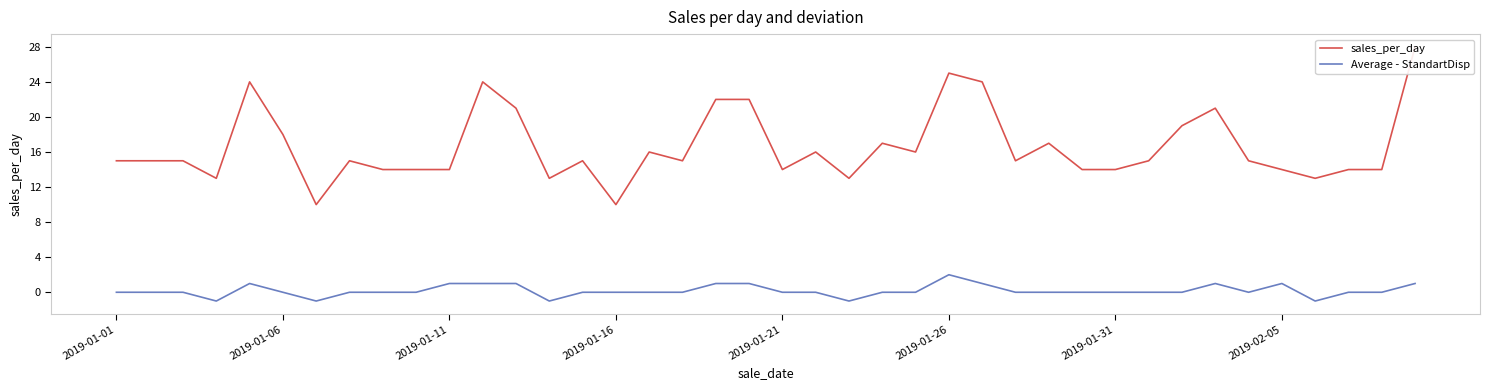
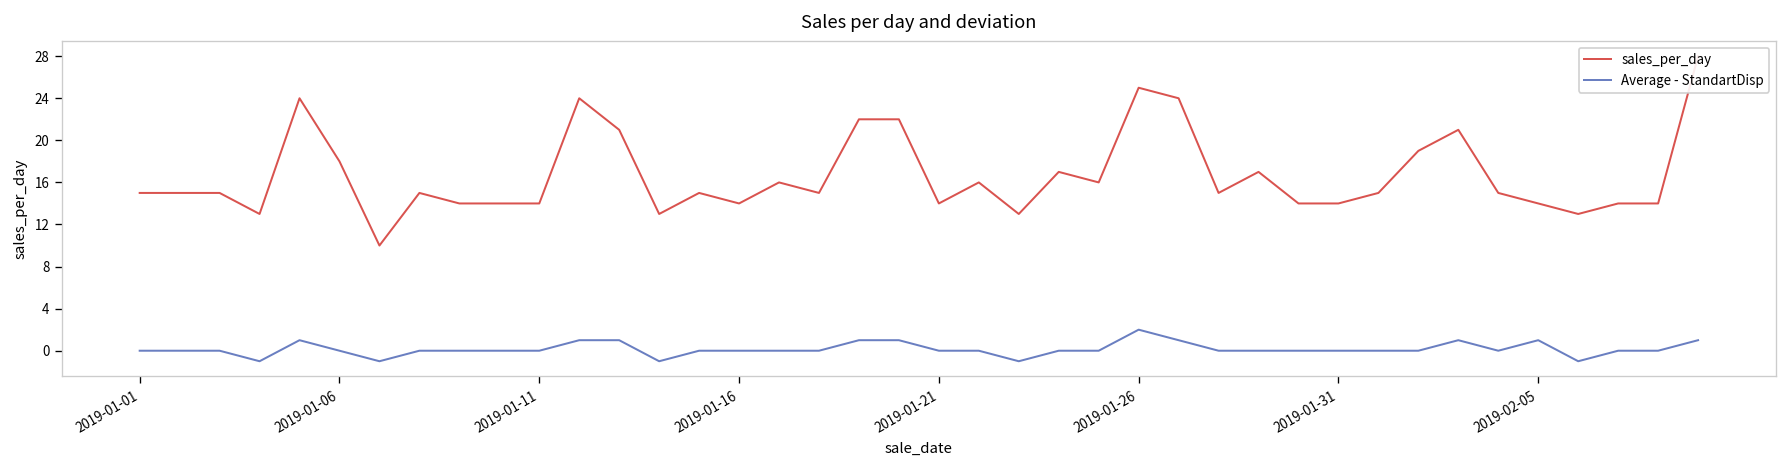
Average - StandartDisp, 2019-01-11: 1 -> 0
sales_per_day, 2019-01-16: 10 -> 14
